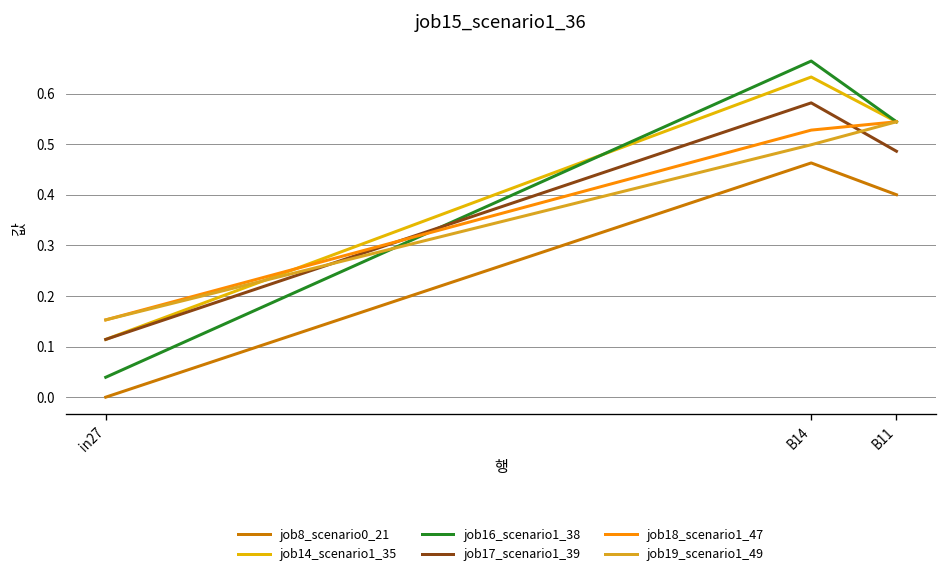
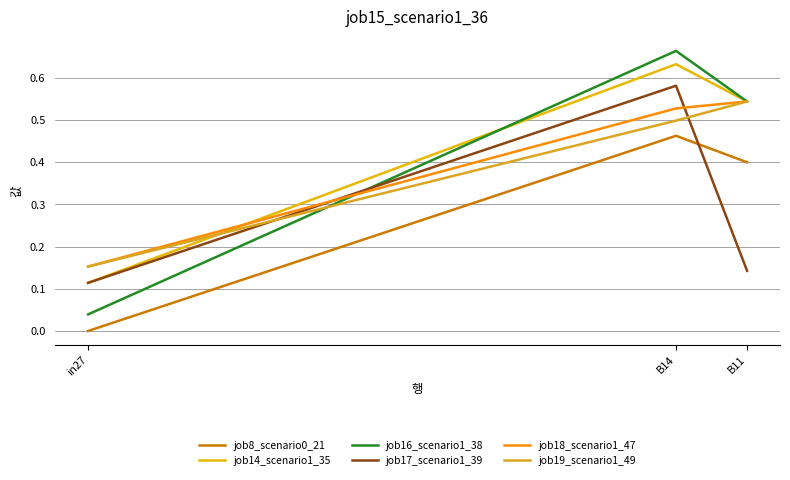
job17_scenario1_39, B11: 0.49 -> 0.14
